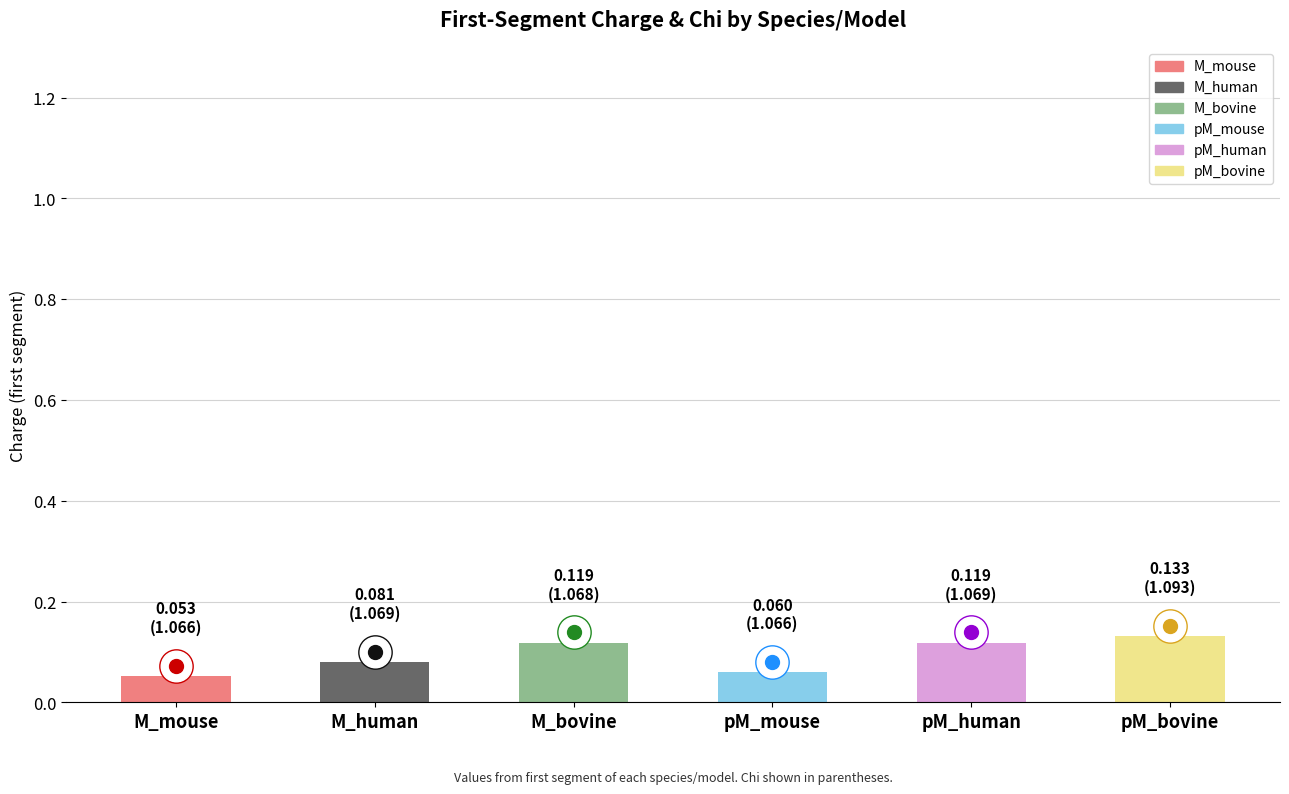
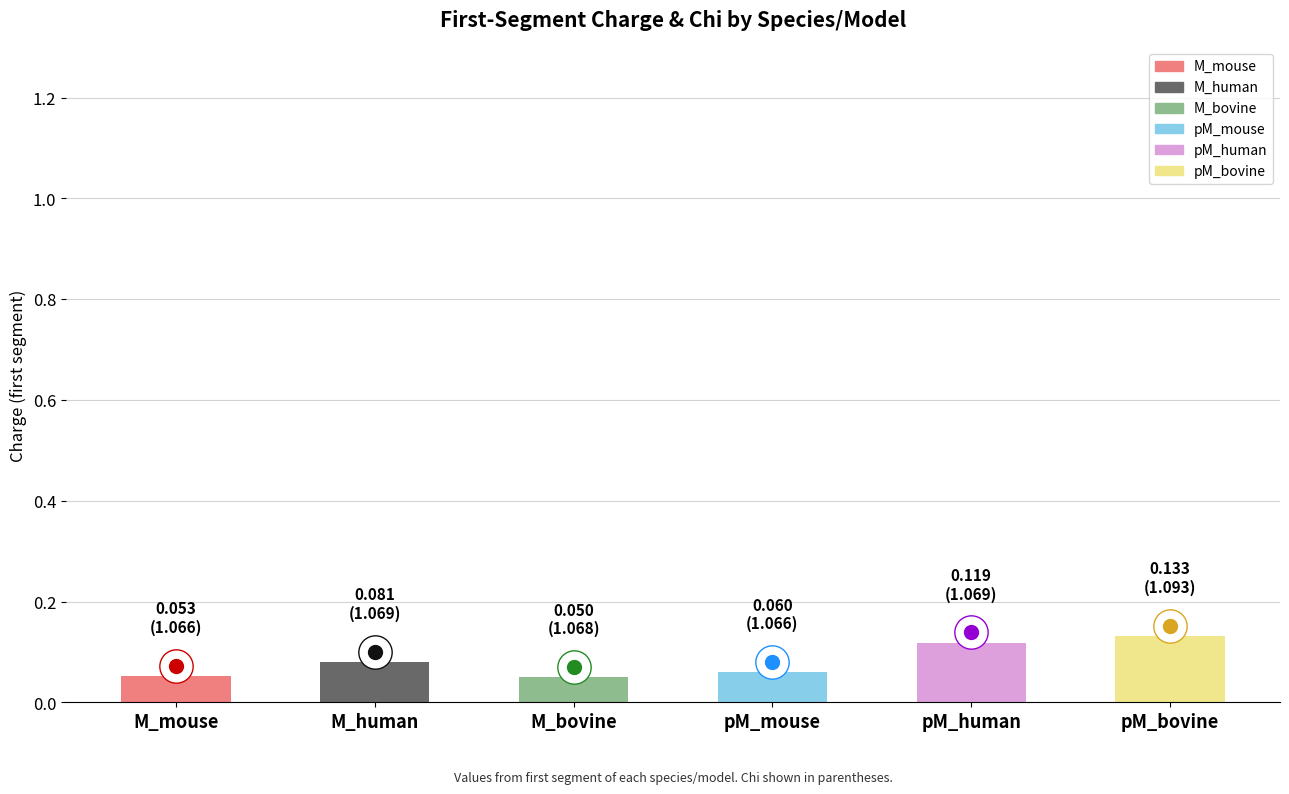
M_bovine, M_bovine: 0.119 -> 0.050
